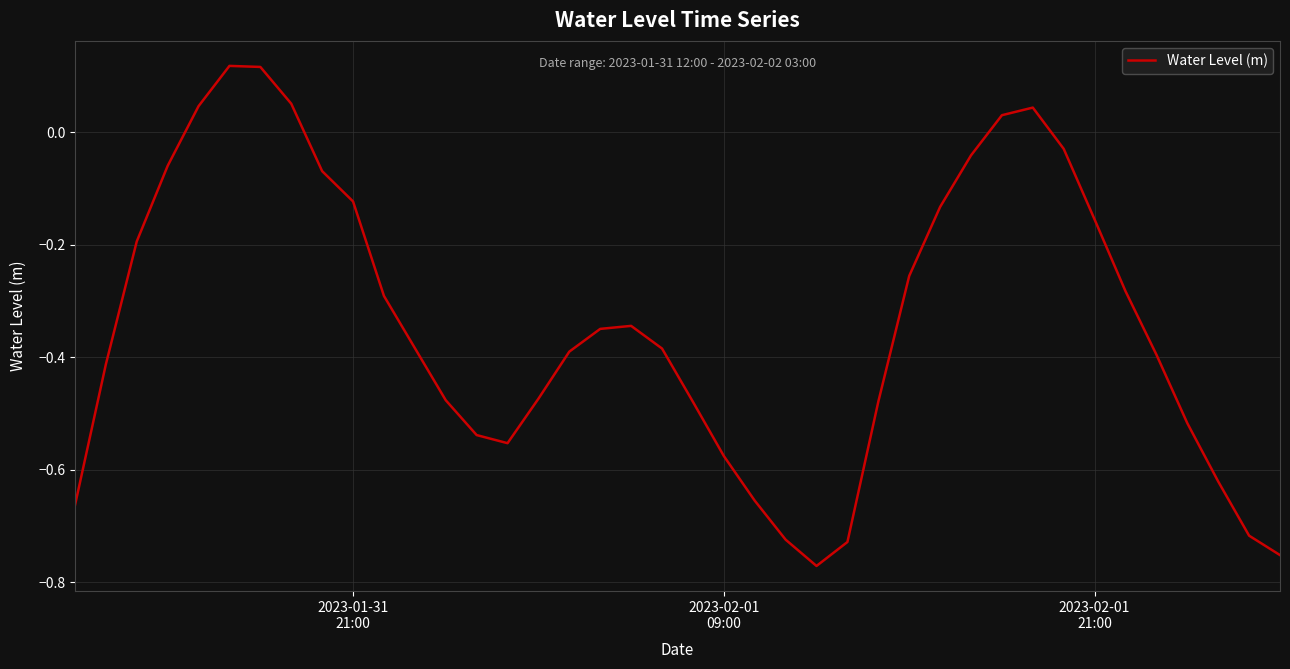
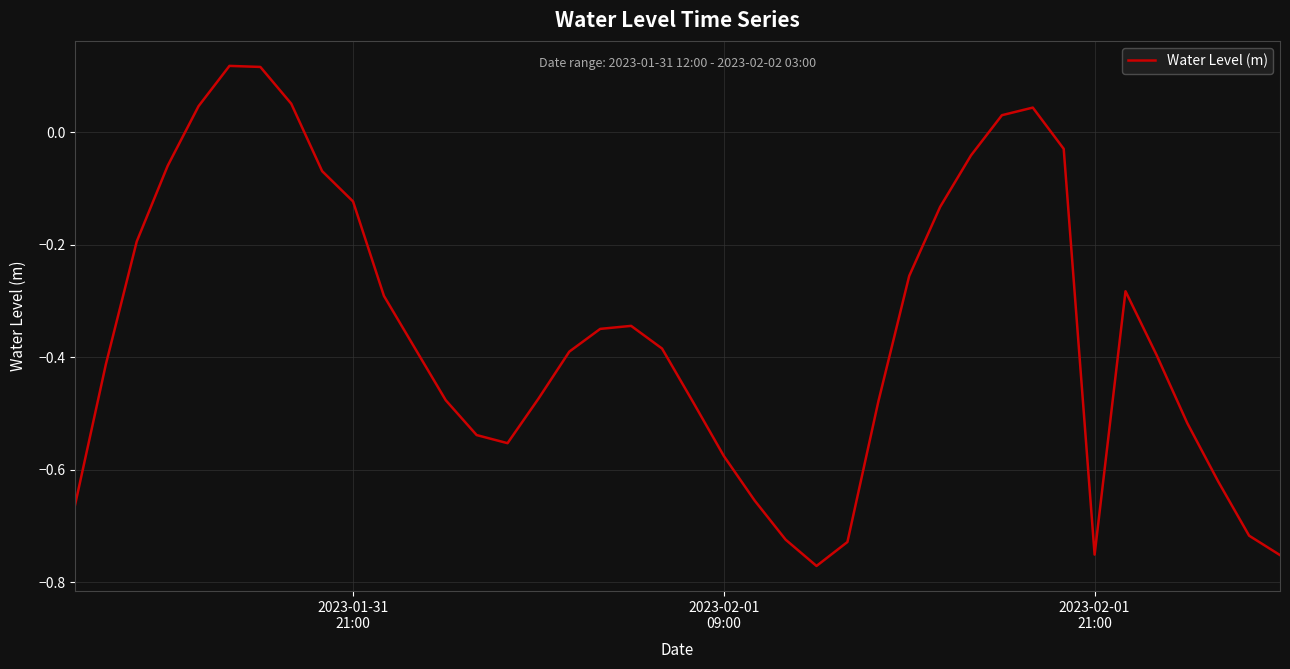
2023-02-01 21:00: -0.15 -> -0.75
